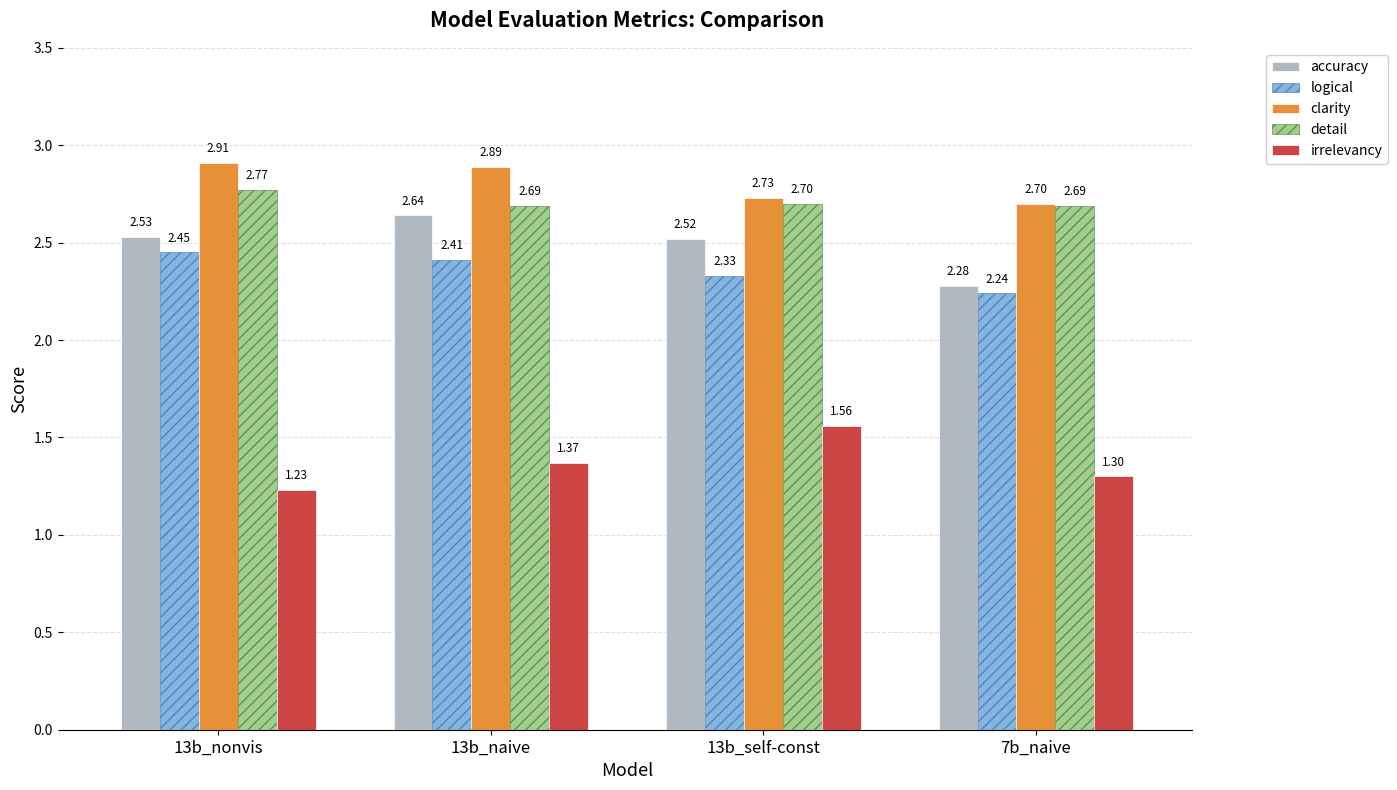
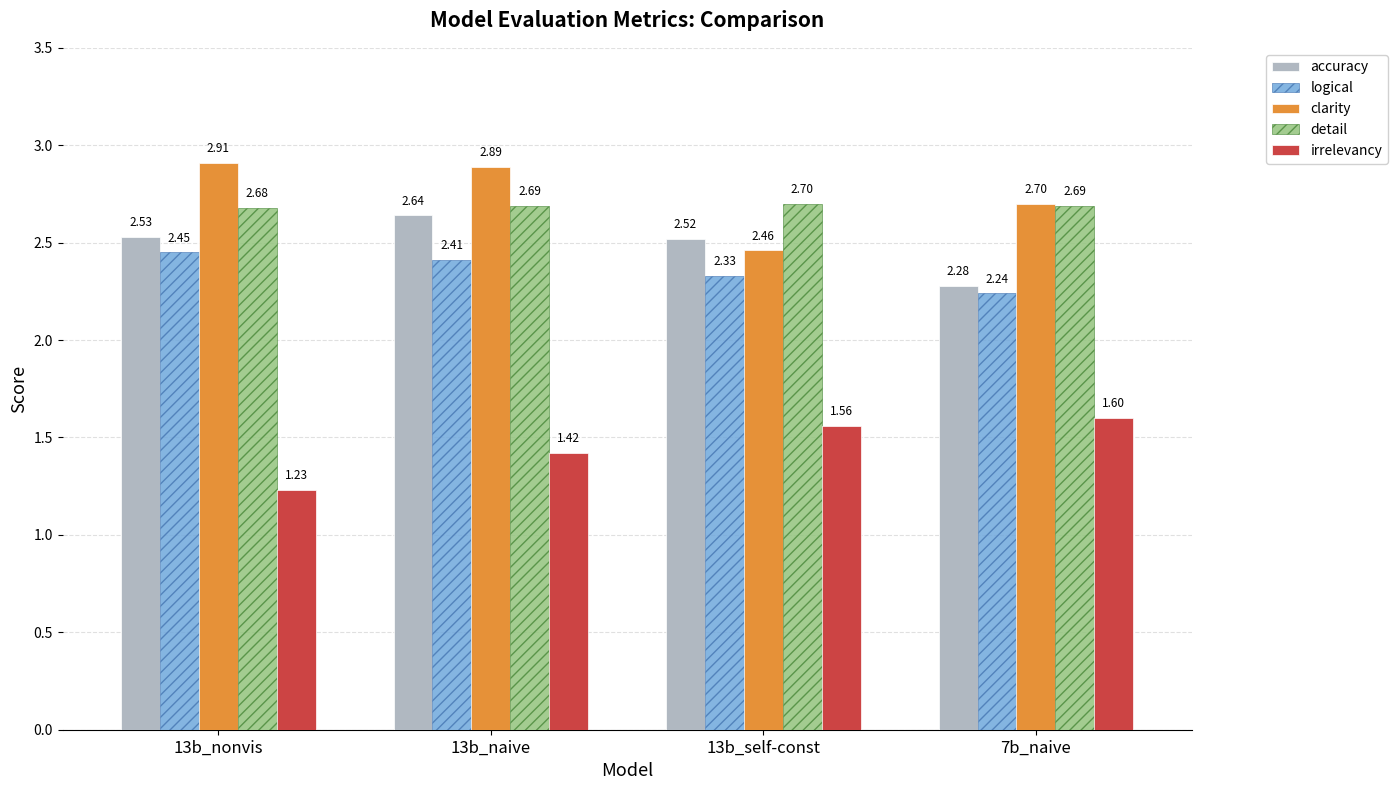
detail, 13b_nonvis: 2.77 -> 2.68
irrelevancy, 13b_naive: 1.37 -> 1.42
clarity, 13b_self-const: 2.73 -> 2.46
irrelevancy, 7b_naive: 1.30 -> 1.60
